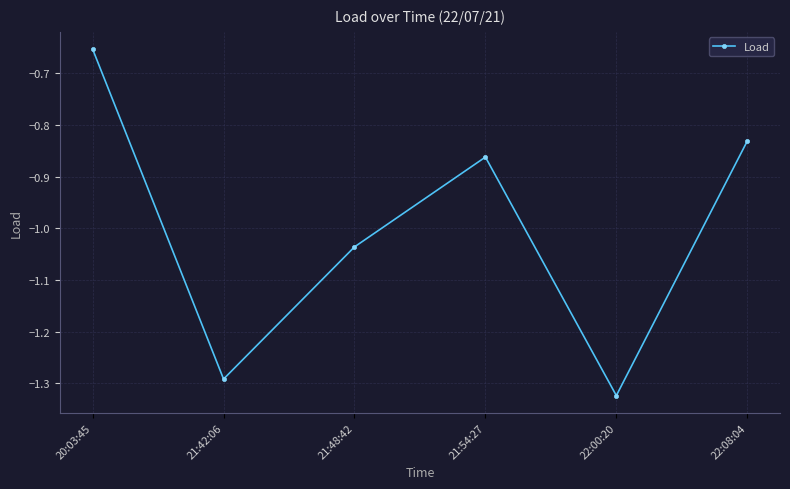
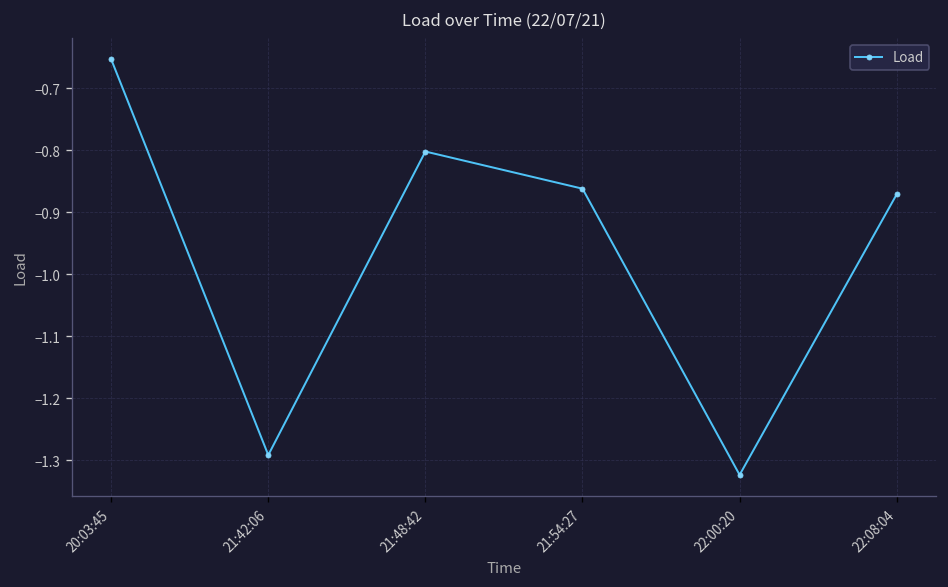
21:48:42: -1.04 -> -0.80
22:08:04: -0.83 -> -0.87
